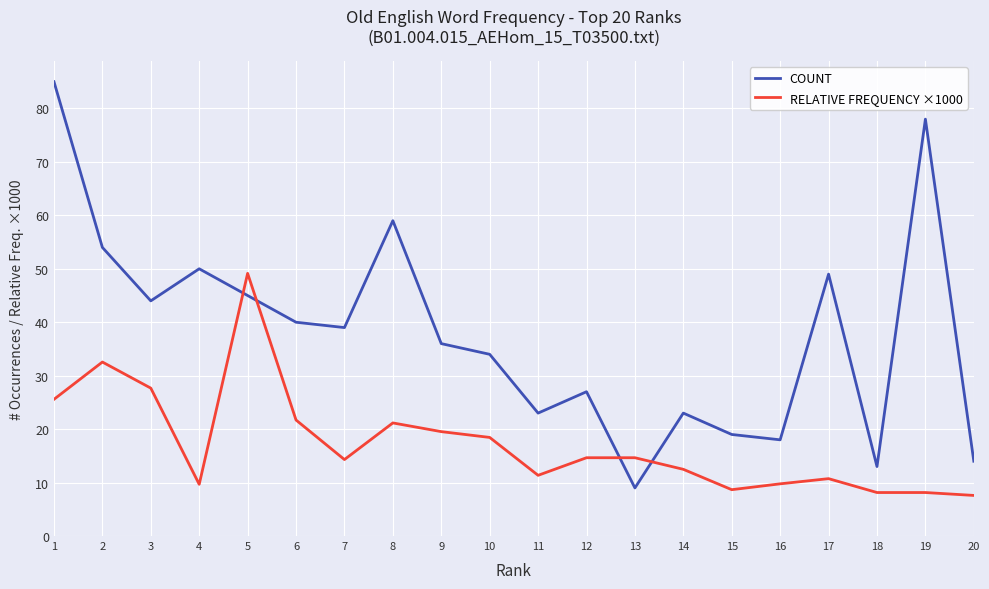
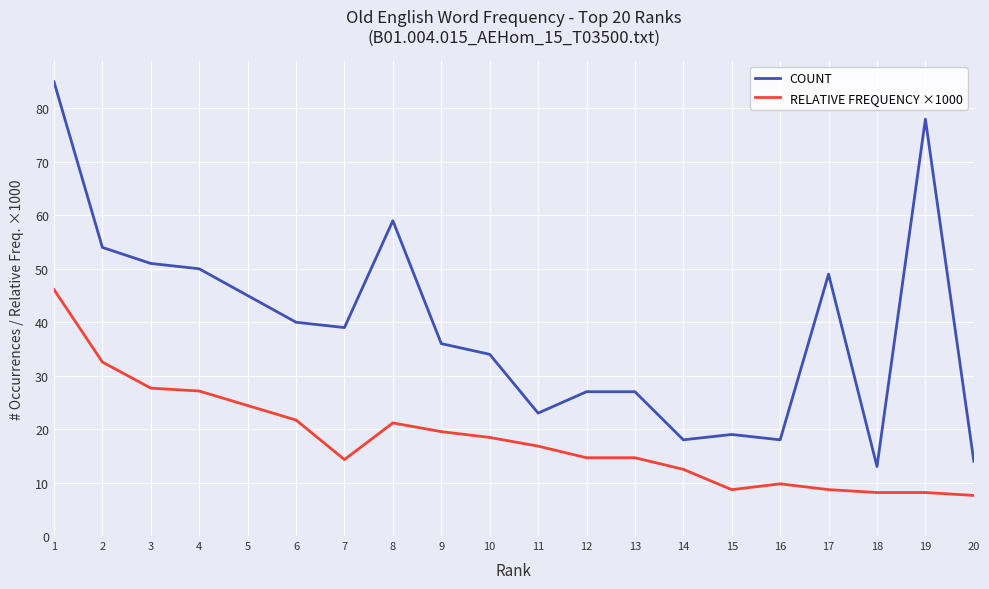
RELATIVE FREQUENCY ×1000, 1: 26 -> 46
COUNT, 3: 44 -> 51
RELATIVE FREQUENCY ×1000, 4: 10 -> 27
RELATIVE FREQUENCY ×1000, 5: 49 -> 24
RELATIVE FREQUENCY ×1000, 11: 11 -> 17
COUNT, 13: 9 -> 27
COUNT, 14: 23 -> 18
RELATIVE FREQUENCY ×1000, 17: 11 -> 9
